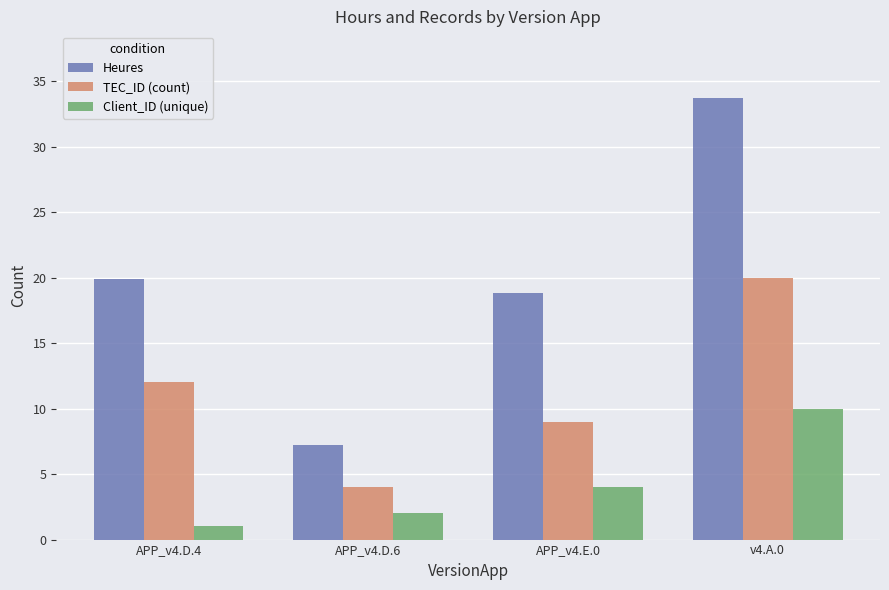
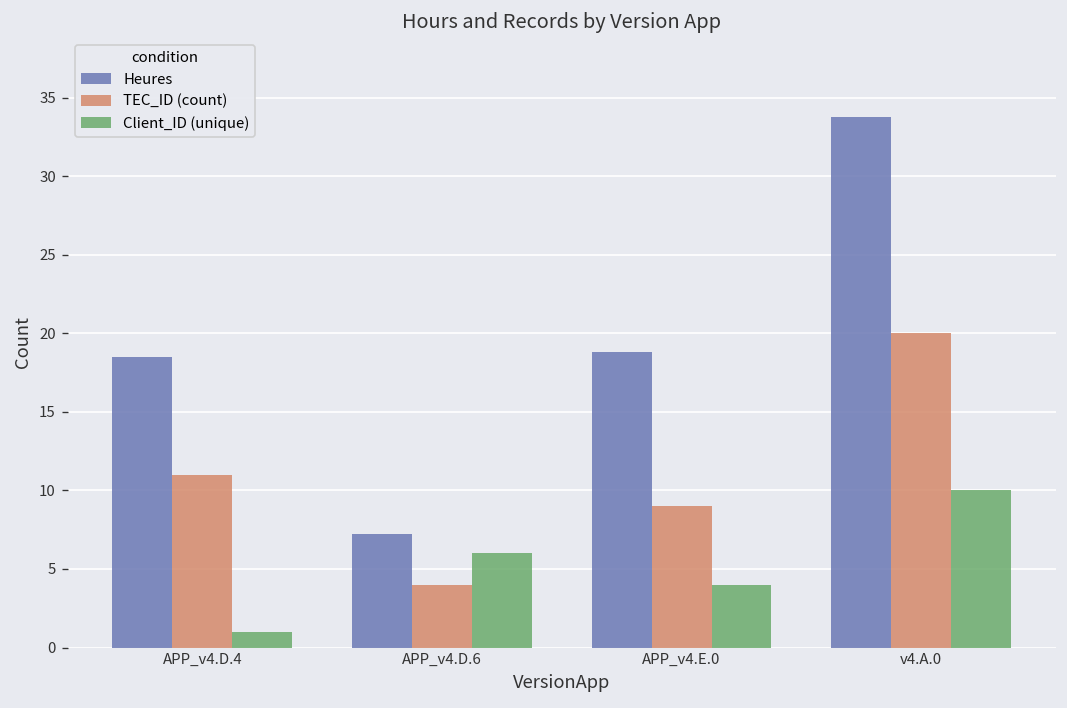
Heures, APP_v4.D.4: 19.9 -> 18.5
TEC_ID (count), APP_v4.D.4: 12 -> 11
Client_ID (unique), APP_v4.D.6: 2 -> 6
